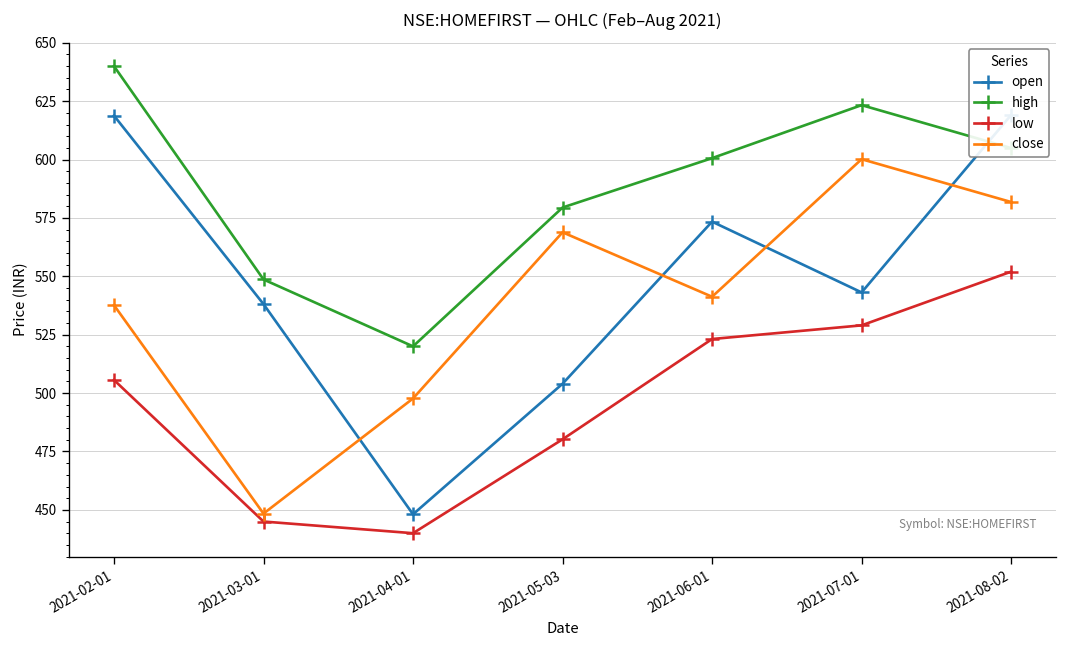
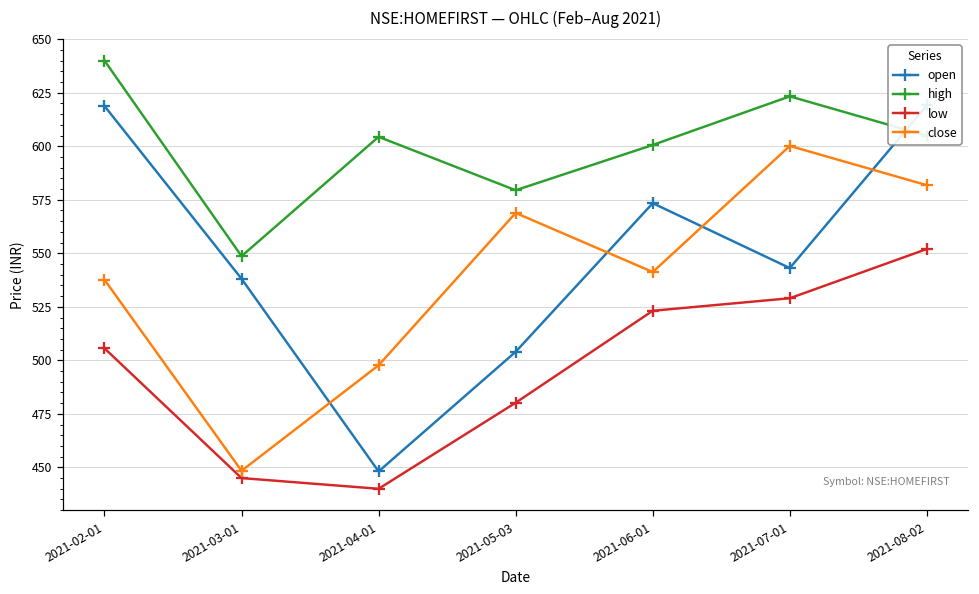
high, 2021-04-01: 520 -> 604
